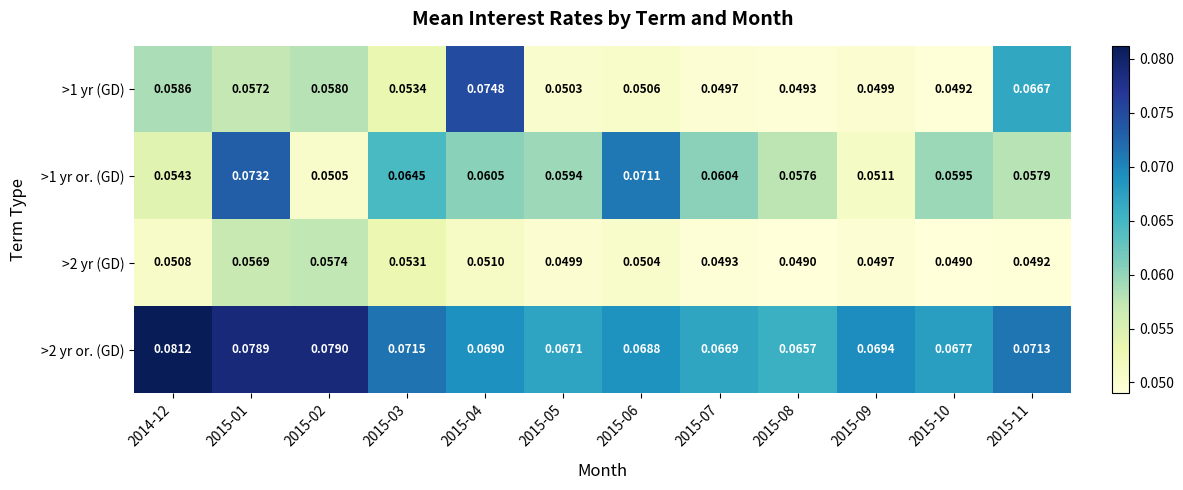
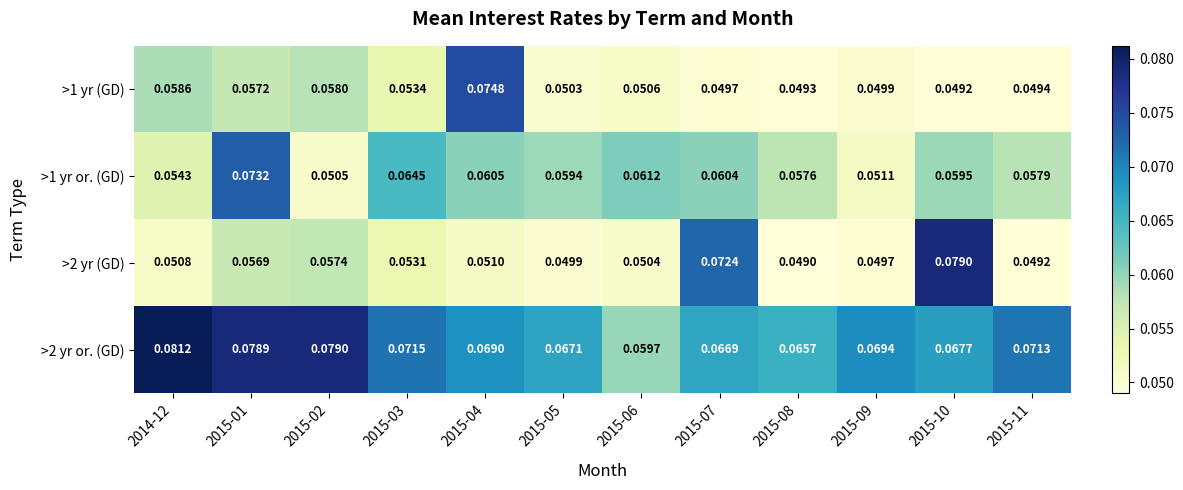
>1 yr (GD), 2015-11: 0.0667 -> 0.0494
>1 yr or. (GD), 2015-06: 0.0711 -> 0.0612
>2 yr (GD), 2015-07: 0.0493 -> 0.0724
>2 yr (GD), 2015-10: 0.0490 -> 0.0790
>2 yr or. (GD), 2015-06: 0.0688 -> 0.0597
